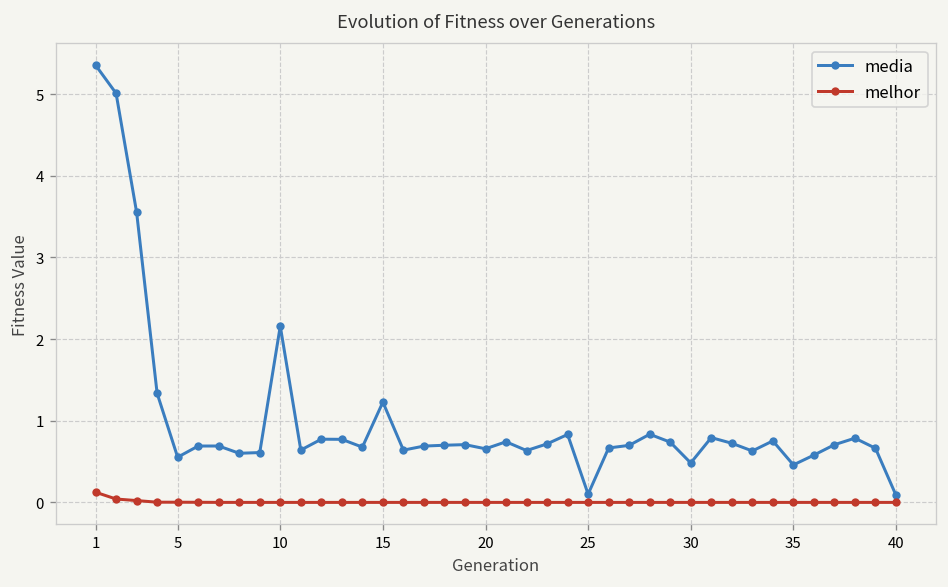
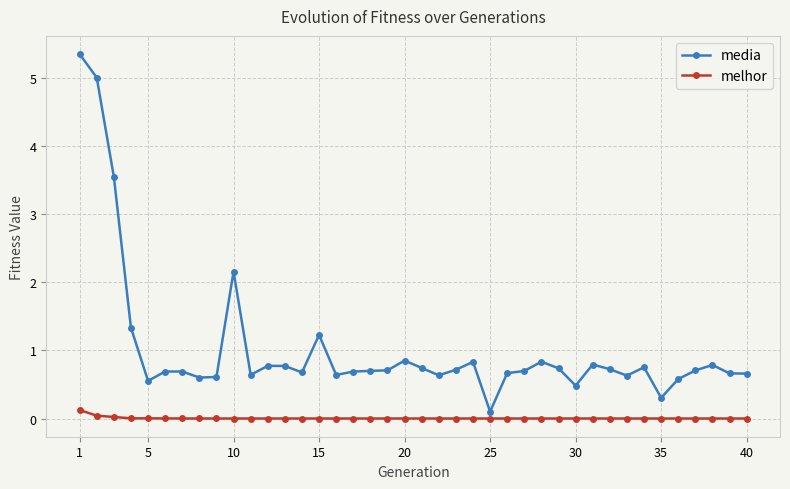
media, 20: 0.7 -> 0.9
media, 35: 0.5 -> 0.3
media, 40: 0.1 -> 0.7
